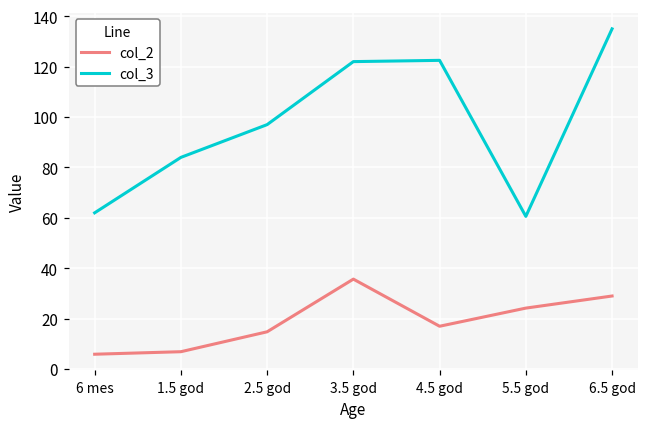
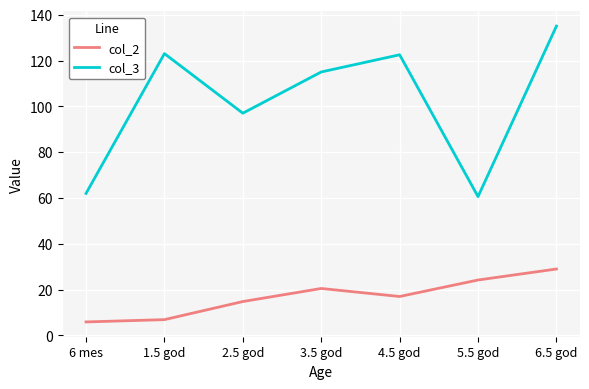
col_3, 1.5 god: 84 -> 123
col_2, 3.5 god: 36 -> 21
col_3, 3.5 god: 122 -> 115
